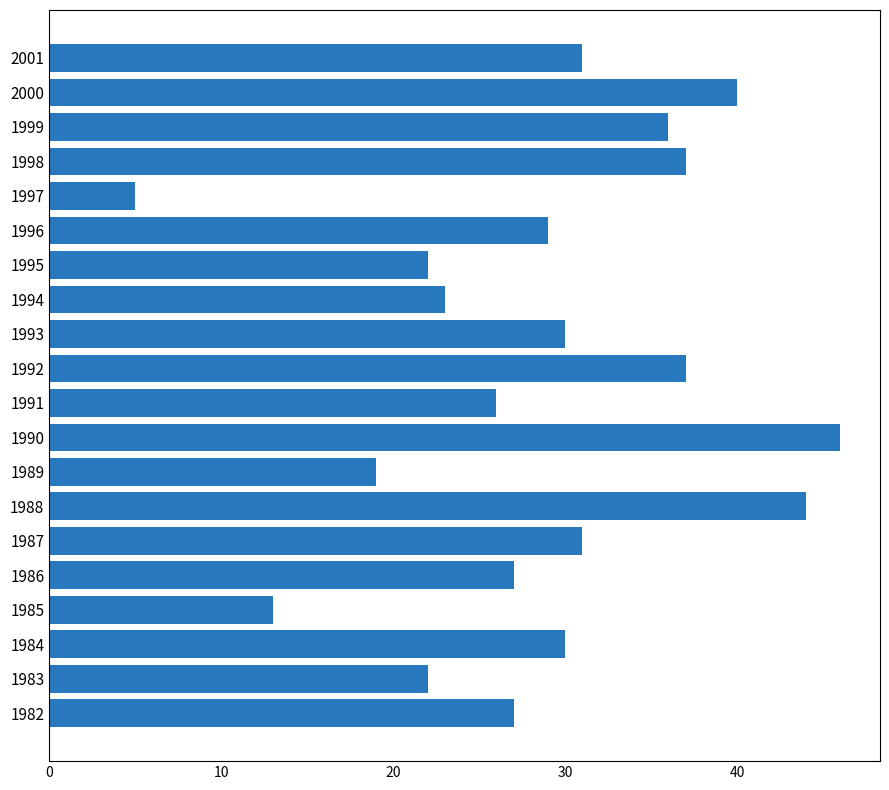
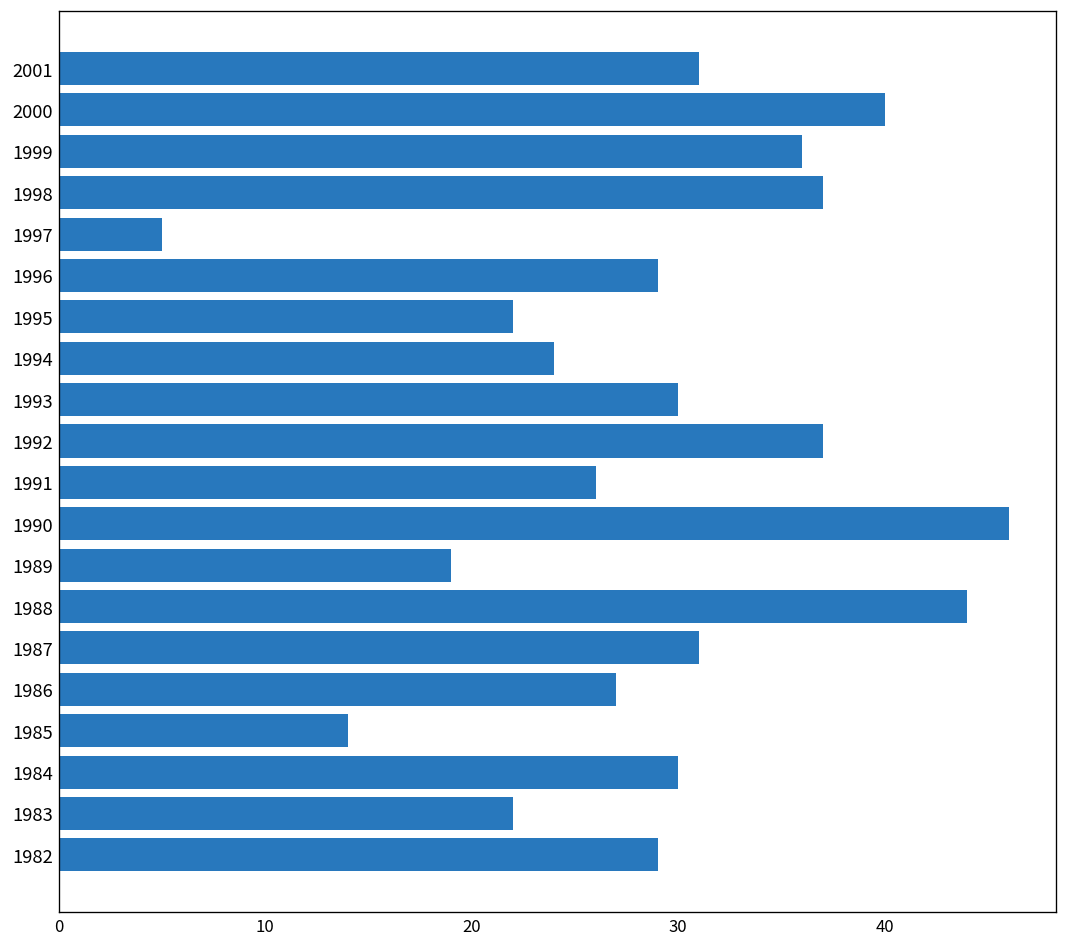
1994: 23 -> 24
1985: 13 -> 14
1982: 27 -> 29
